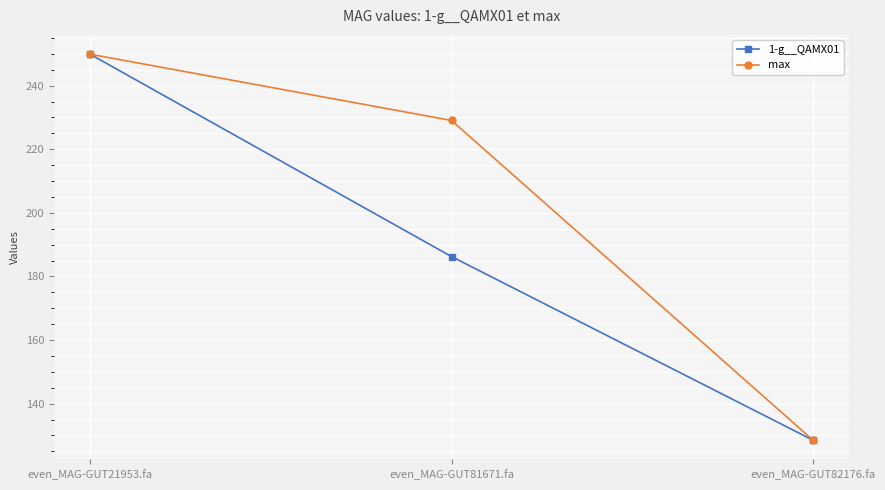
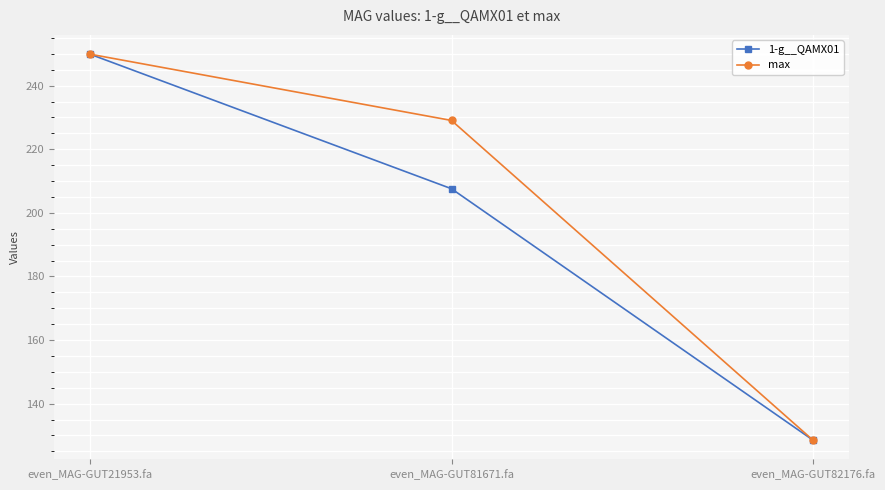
1-g__QAMX01, even_MAG-GUT81671.fa: 186 -> 208
